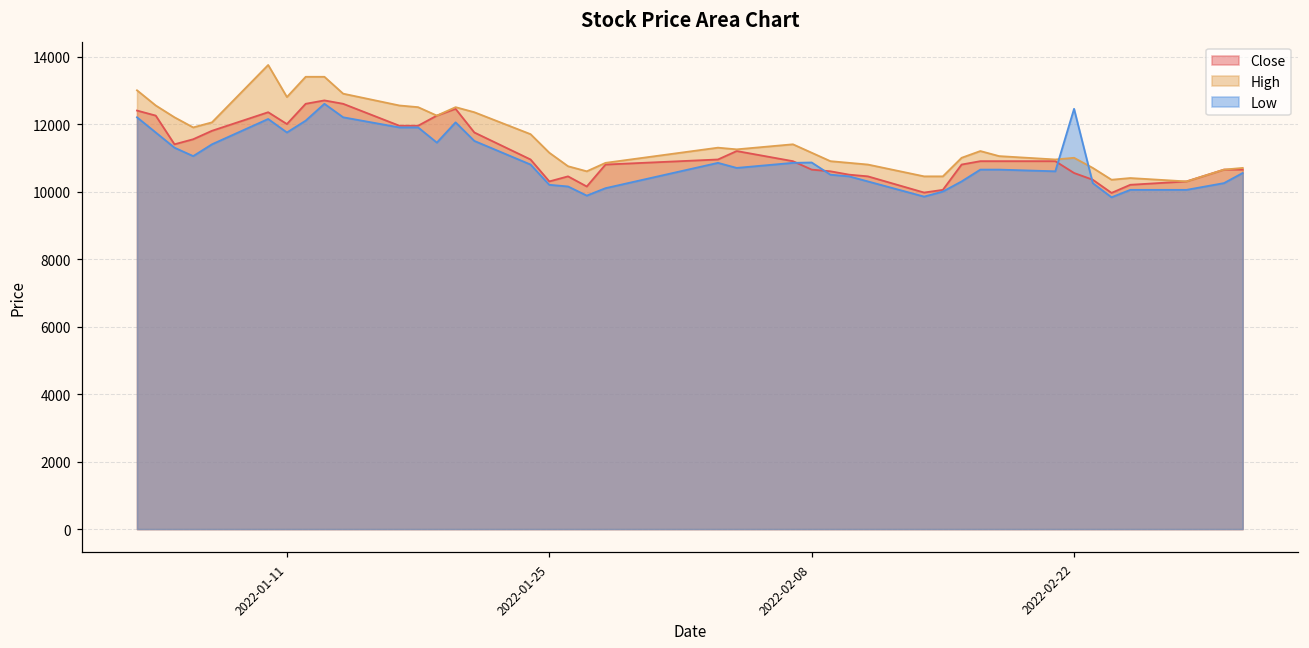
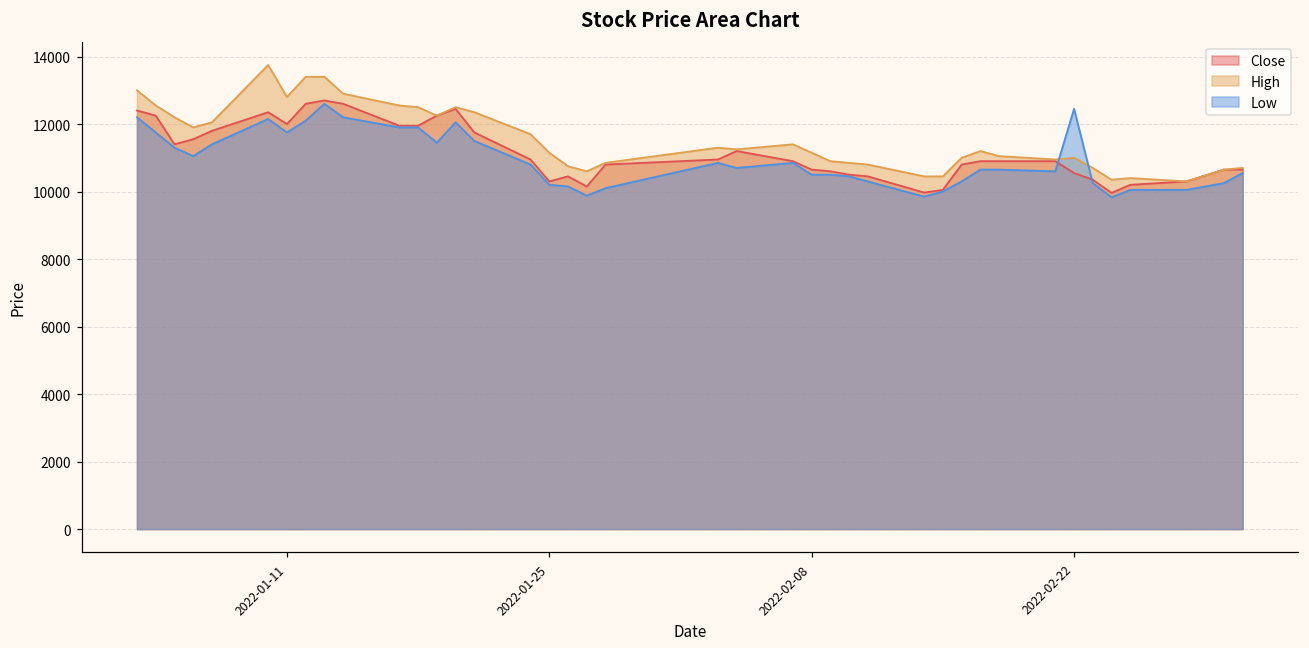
Low, 2022-02-08: 10900 -> 10500
